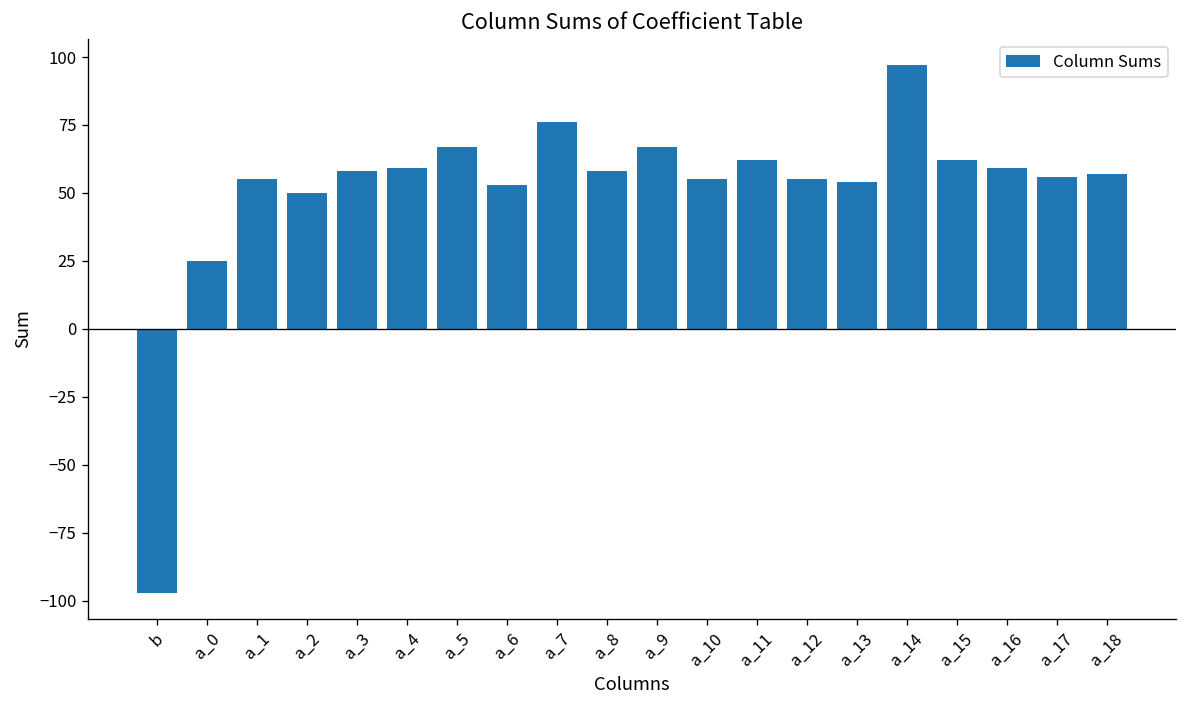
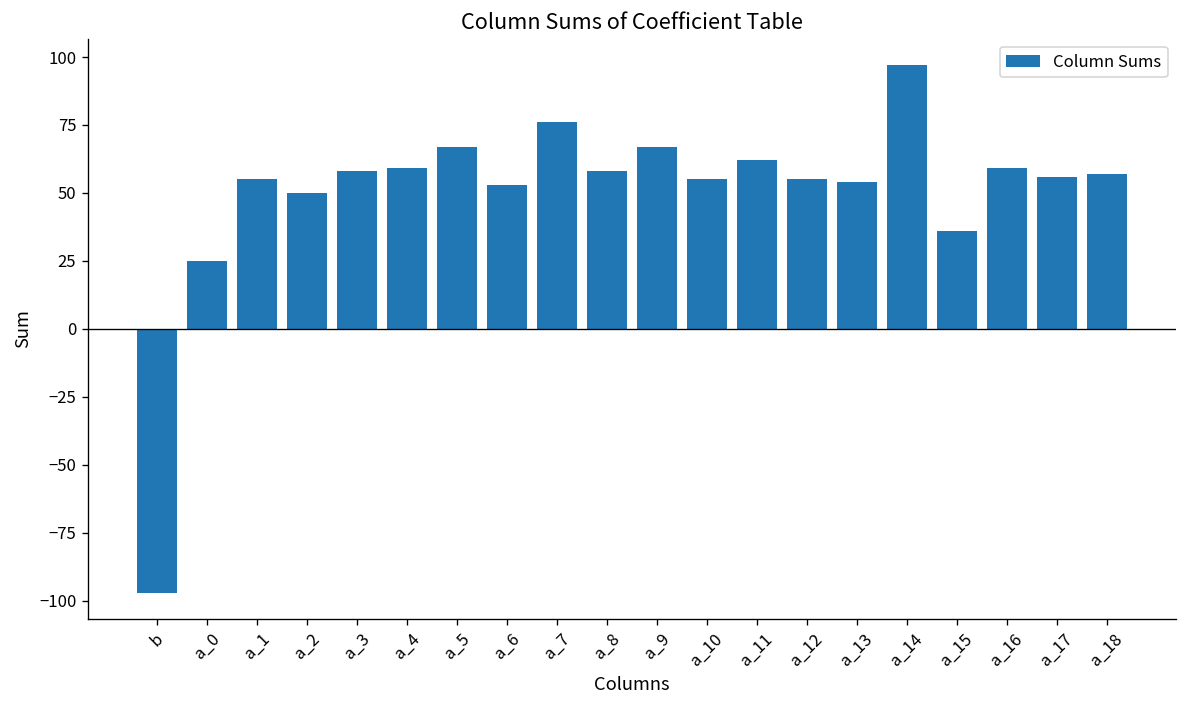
a_15: 62 -> 36
